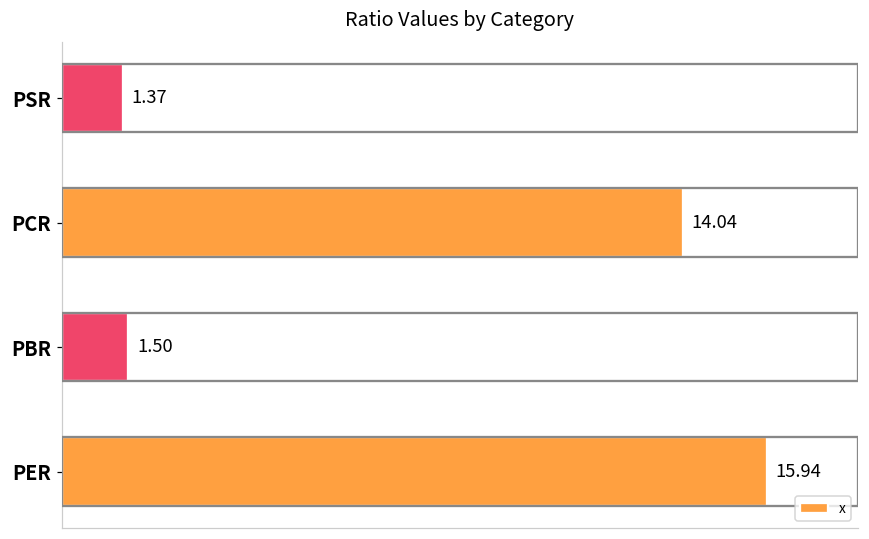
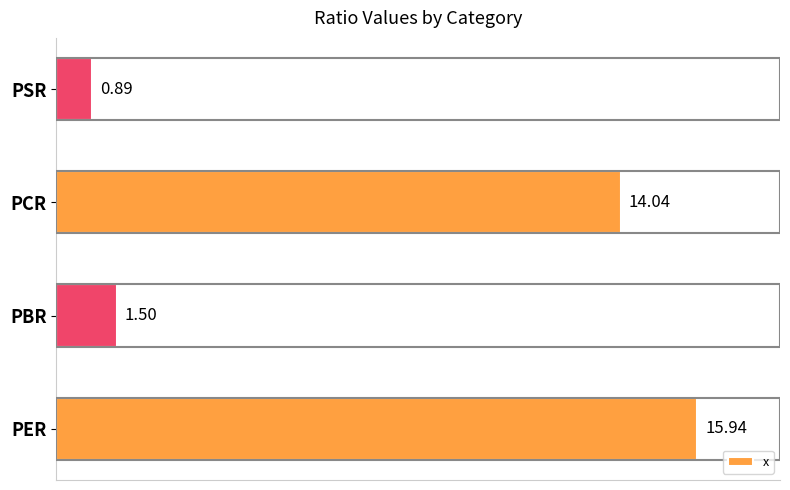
PSR: 1.37 -> 0.89
